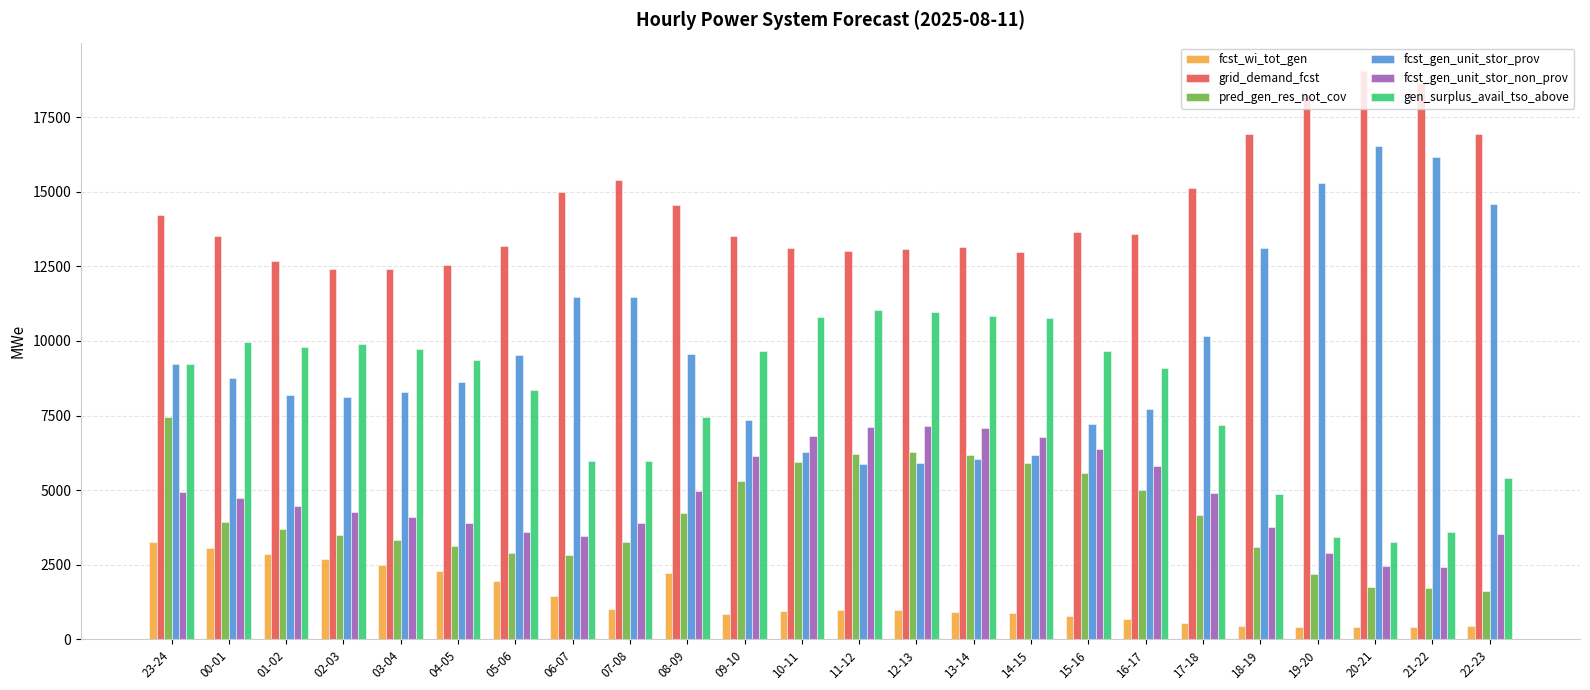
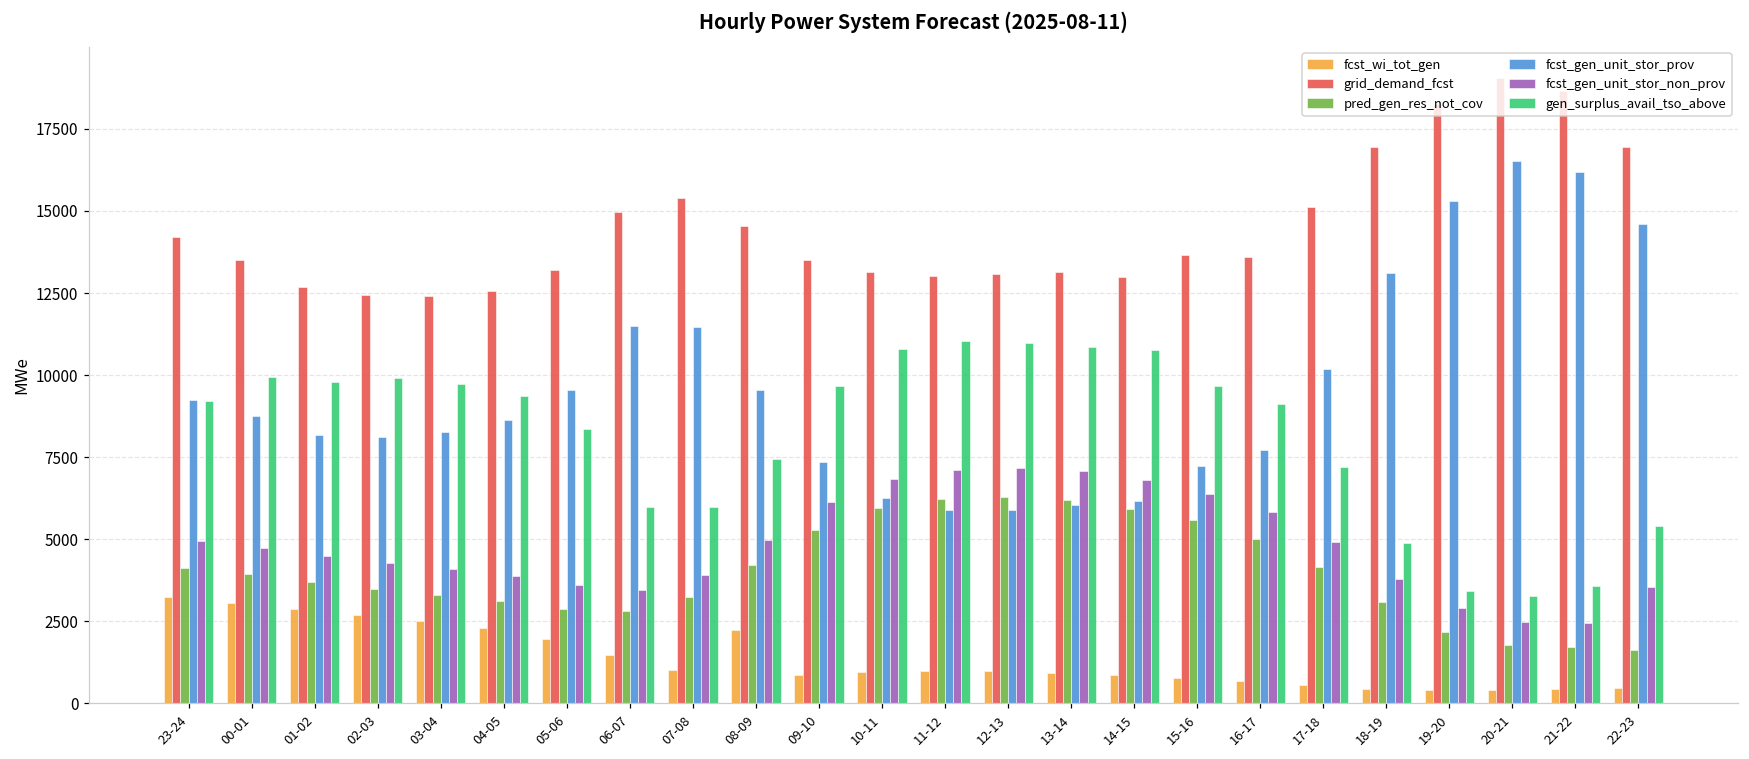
pred_gen_res_not_cov, 23-24: 7500 -> 4100
